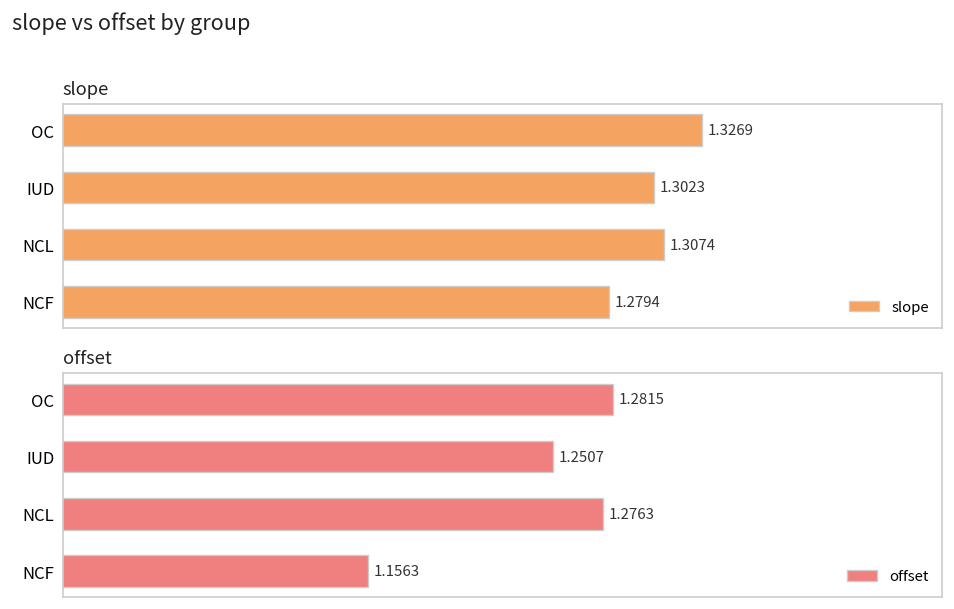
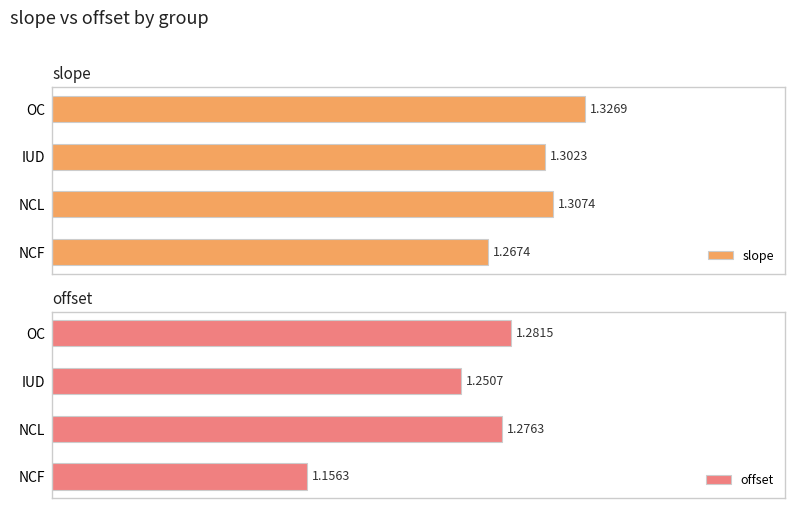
slope, NCF: 1.2794 -> 1.2674
